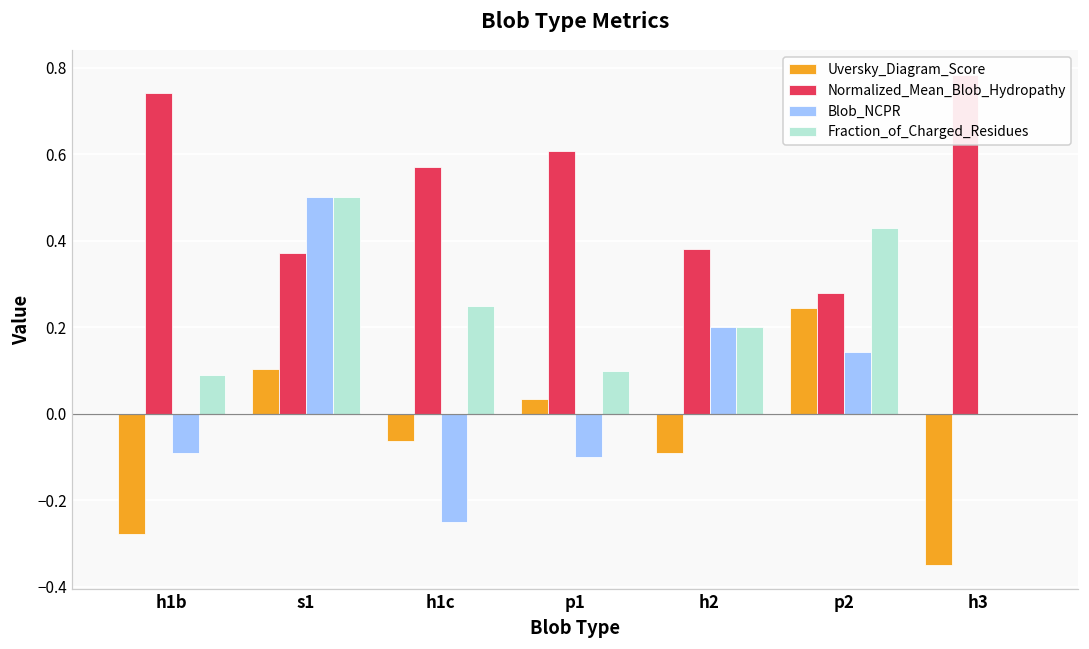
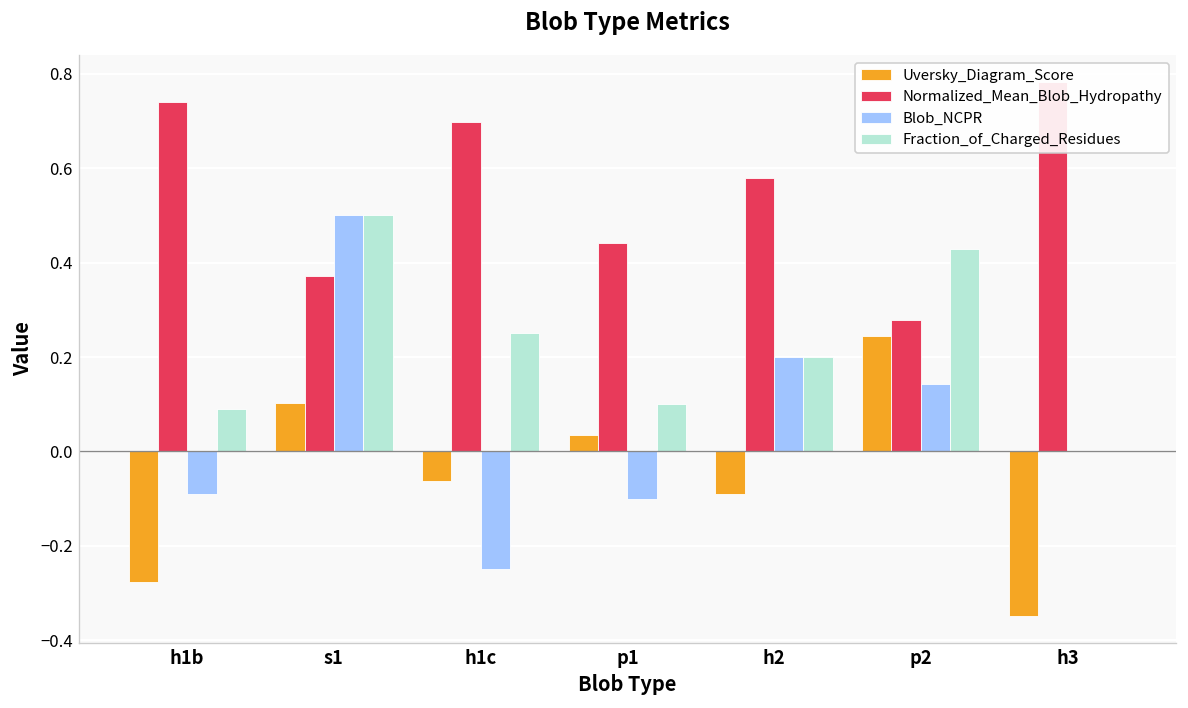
Normalized_Mean_Blob_Hydropathy, h1c: 0.57 -> 0.70
Normalized_Mean_Blob_Hydropathy, p1: 0.61 -> 0.44
Normalized_Mean_Blob_Hydropathy, h2: 0.38 -> 0.58
